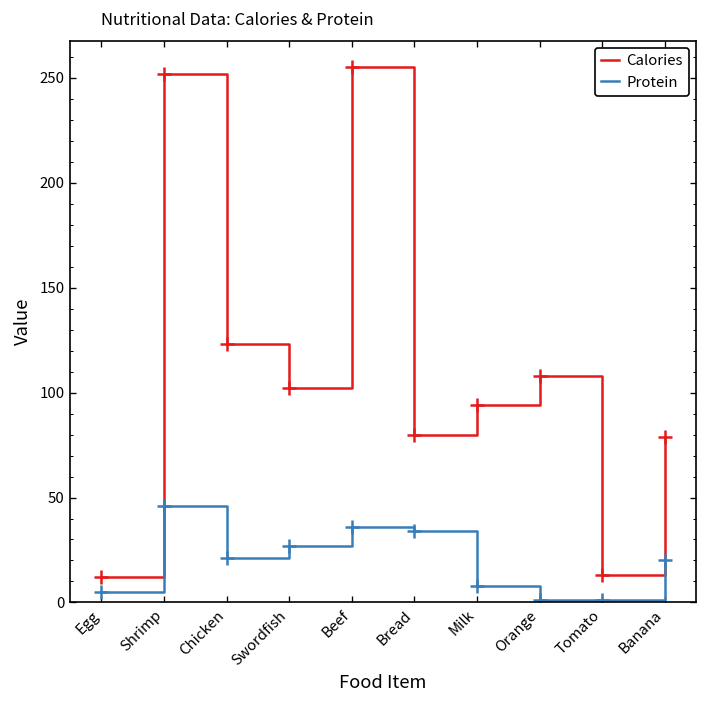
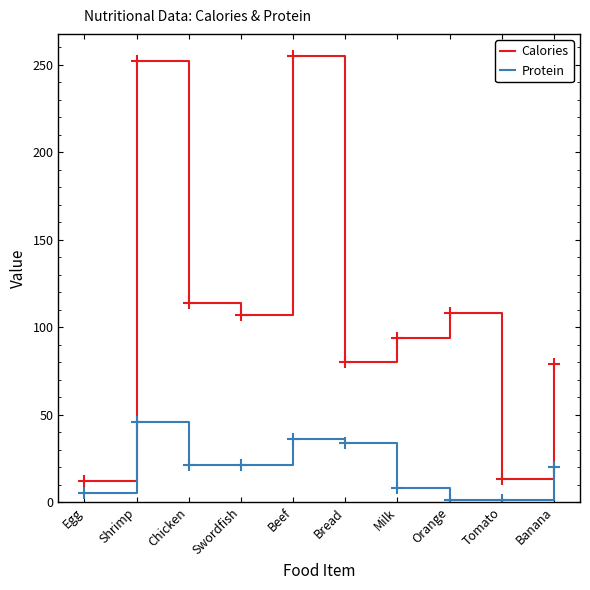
Calories, Chicken: 123 -> 114
Calories, Swordfish: 102 -> 107
Protein, Swordfish: 27 -> 21
